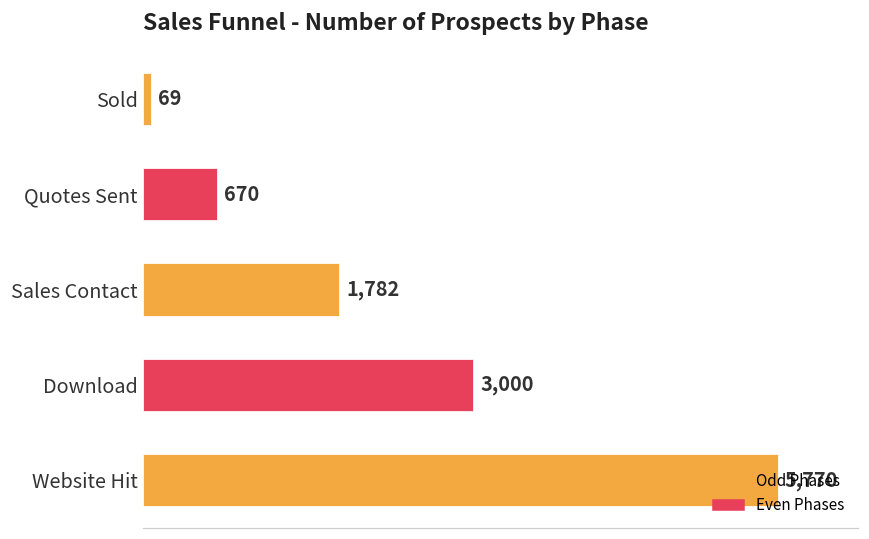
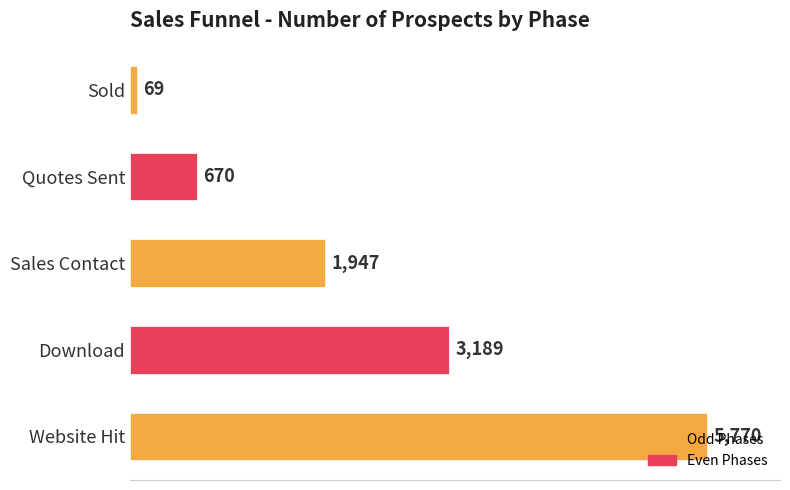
Sales Contact: 1,782 -> 1,947
Download: 3,000 -> 3,189
